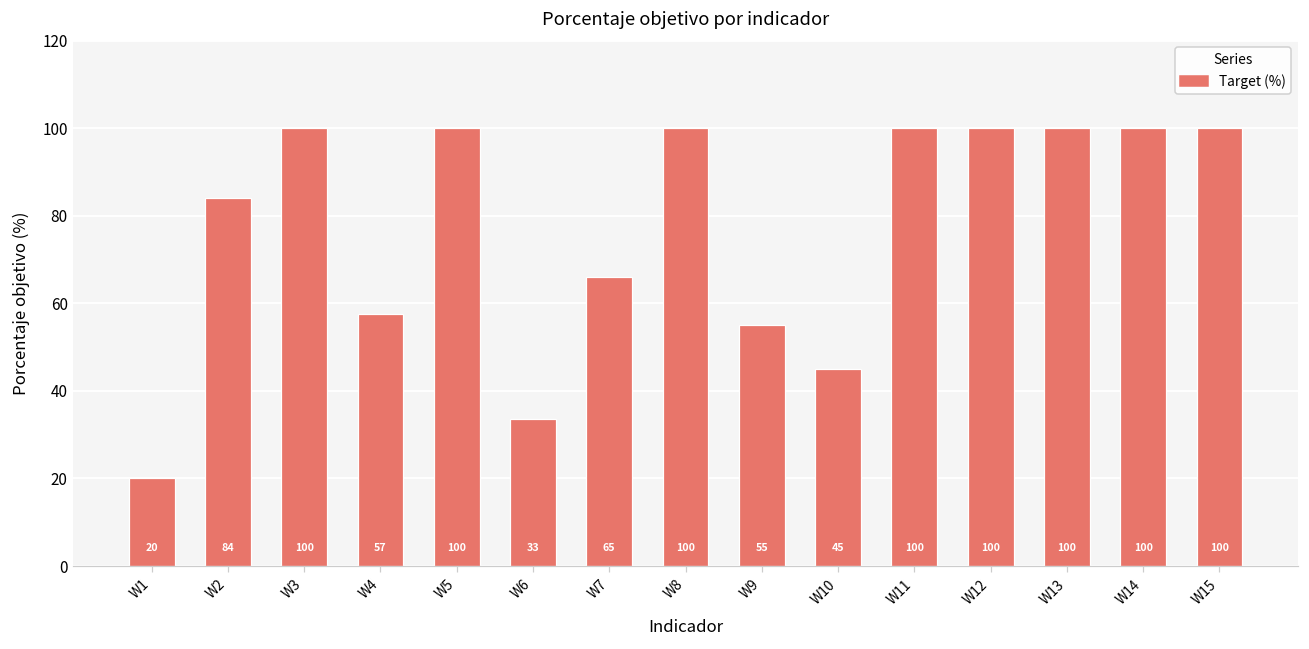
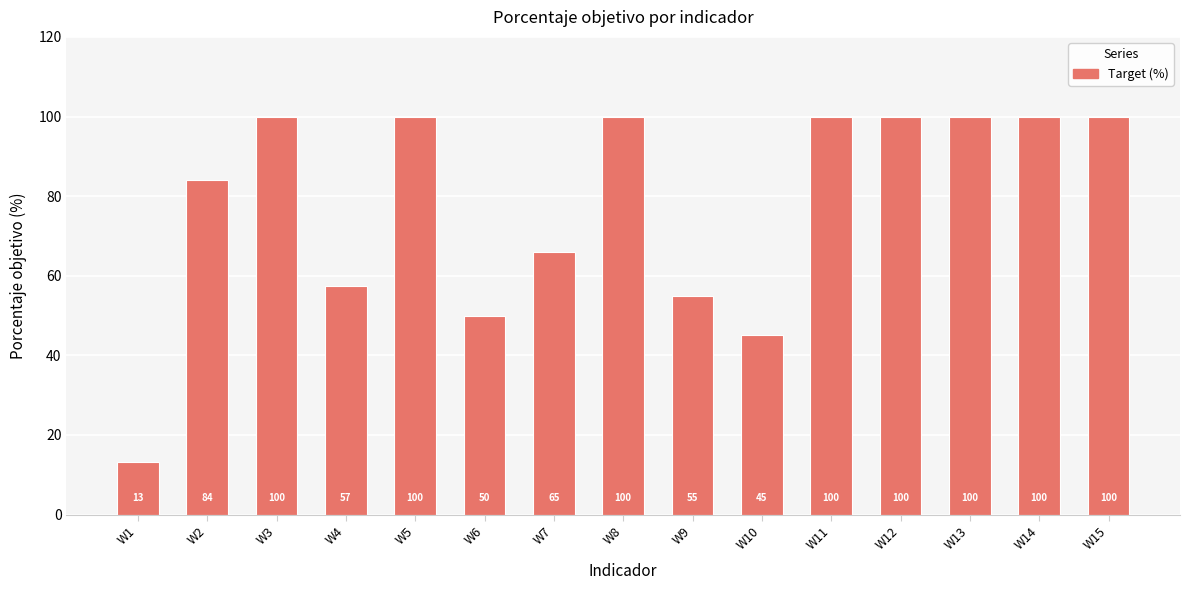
W1: 20 -> 13
W6: 33 -> 50
